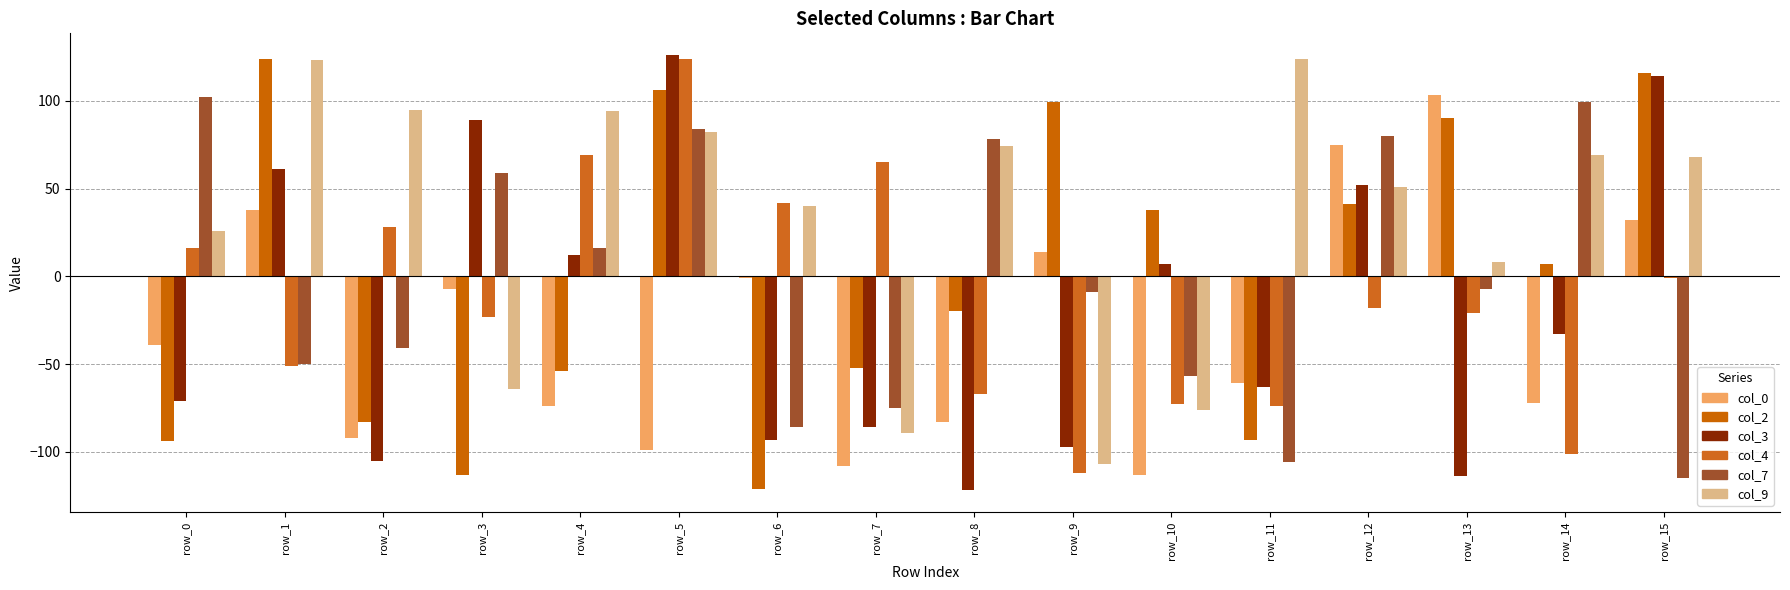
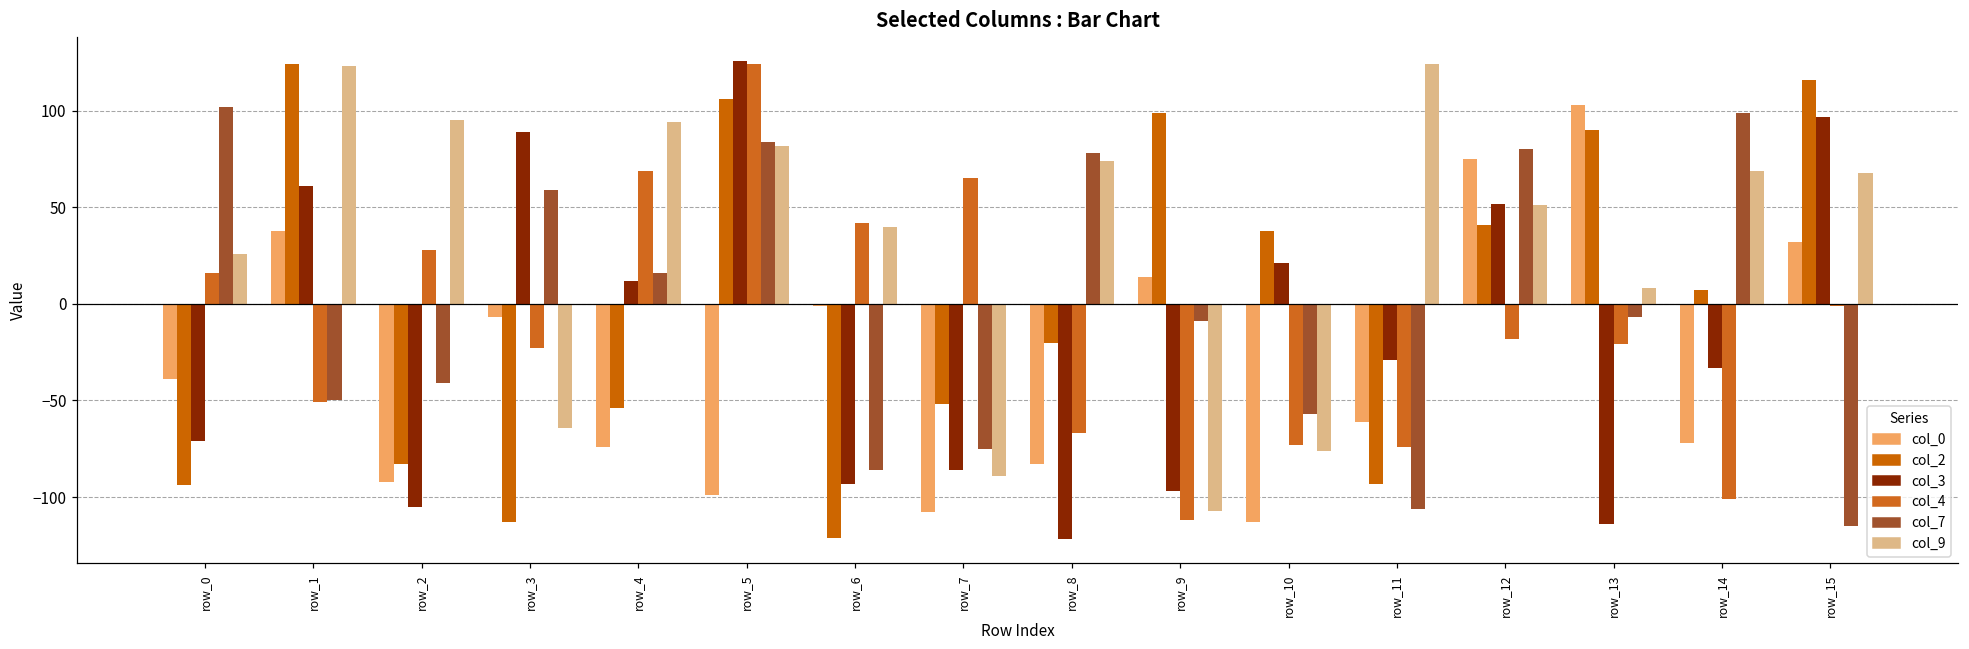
col_3, row_10: 7 -> 21
col_3, row_11: -63 -> -29
col_3, row_15: 114 -> 97
